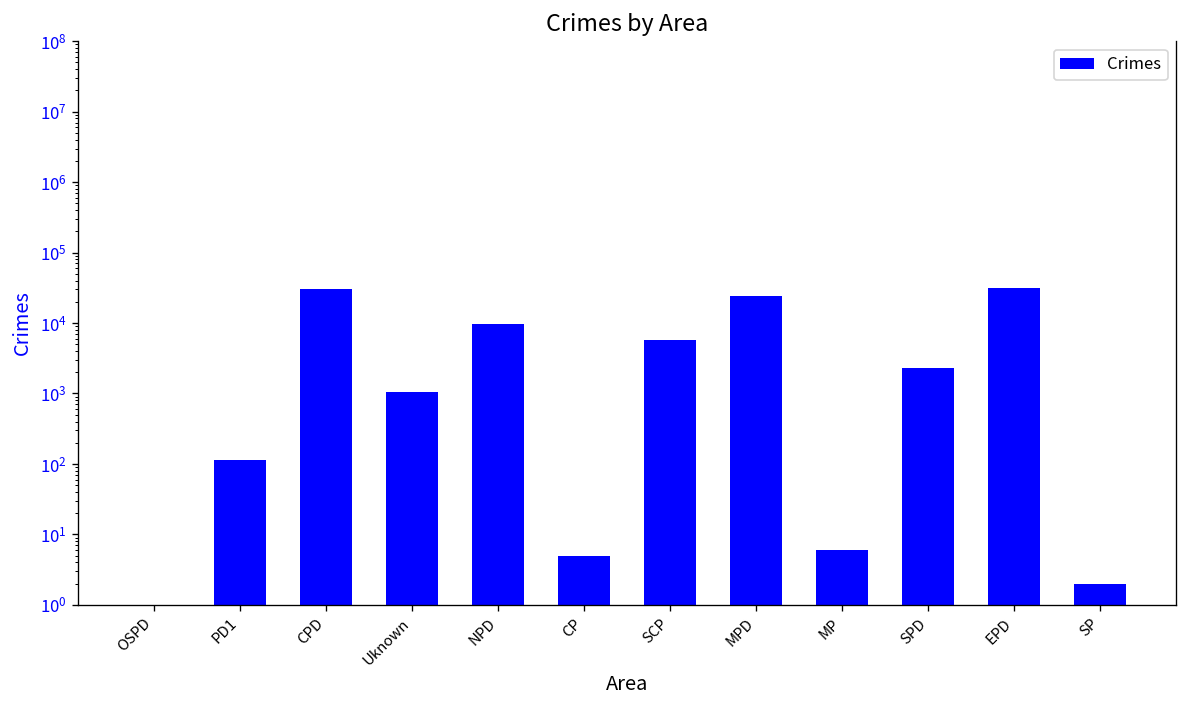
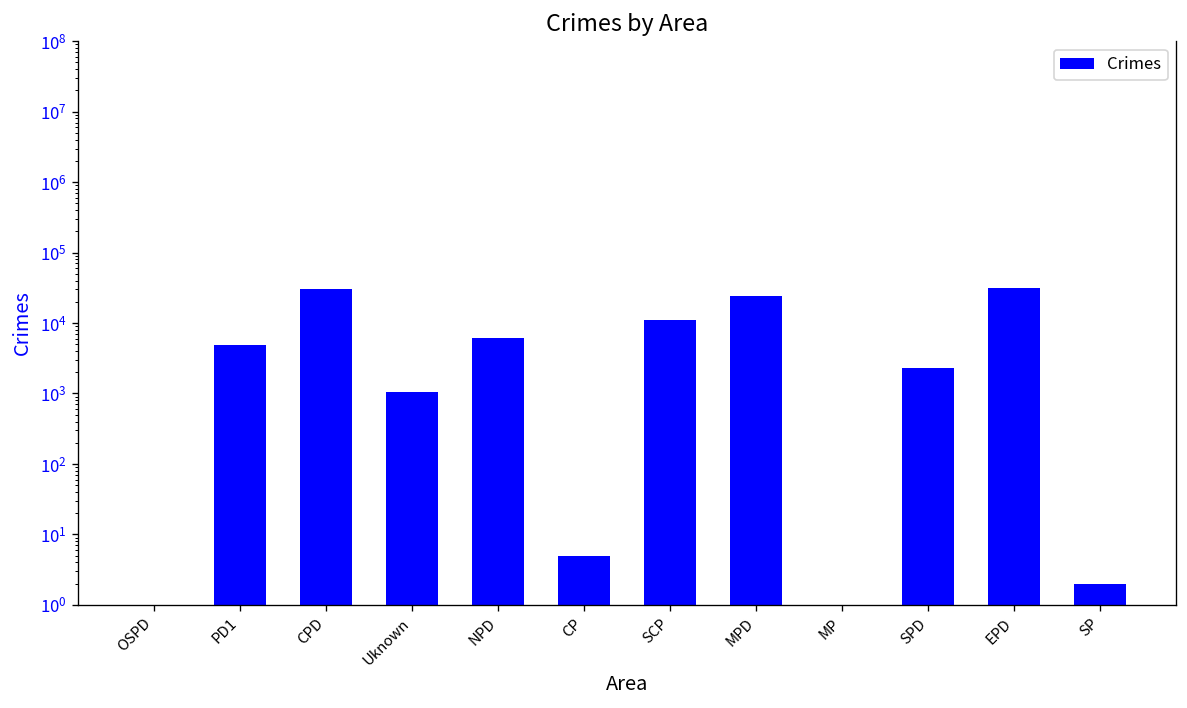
PD1: 110 -> 5000
NPD: 10000 -> 6000
SCP: 6000 -> 11000
MP: 6 -> 1
